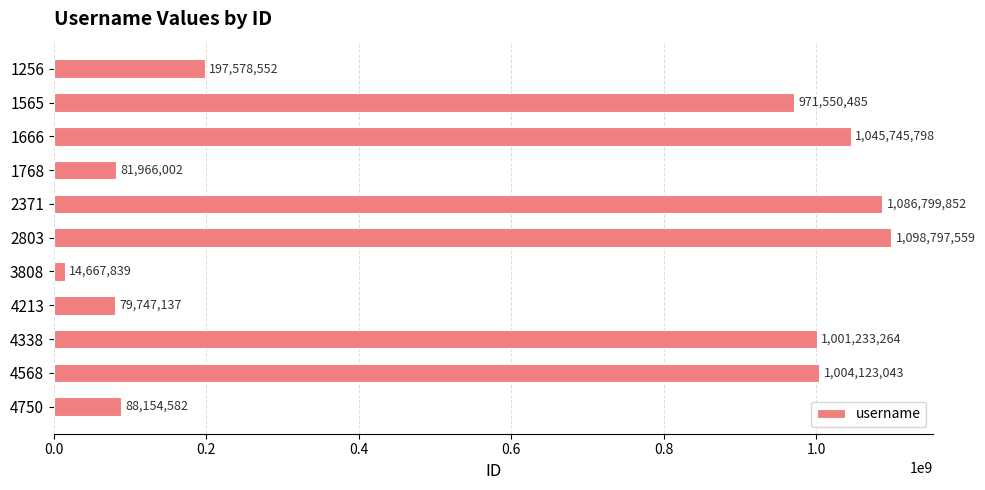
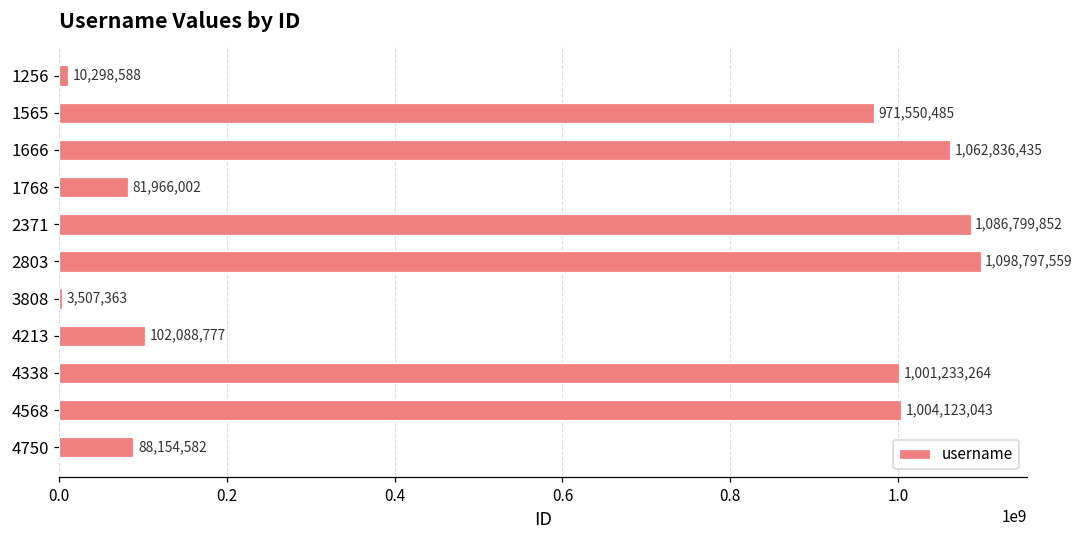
1256: 197,578,552 -> 10,298,588
1666: 1,045,745,798 -> 1,062,836,435
3808: 14,667,839 -> 3,507,363
4213: 79,747,137 -> 102,088,777
